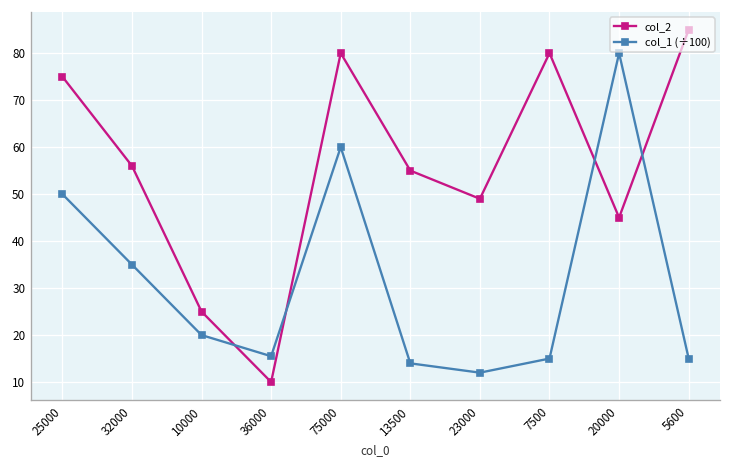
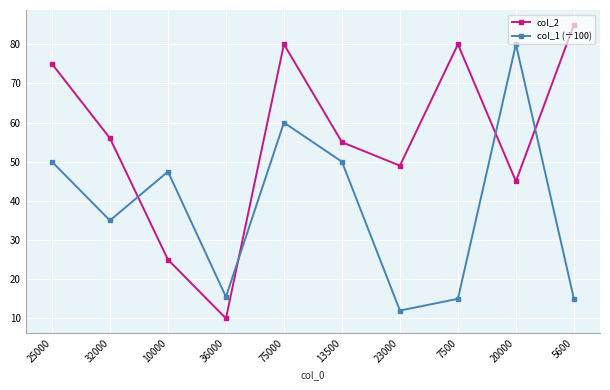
col_1 (÷100), 10000: 20 -> 47
col_1 (÷100), 13500: 14 -> 50
